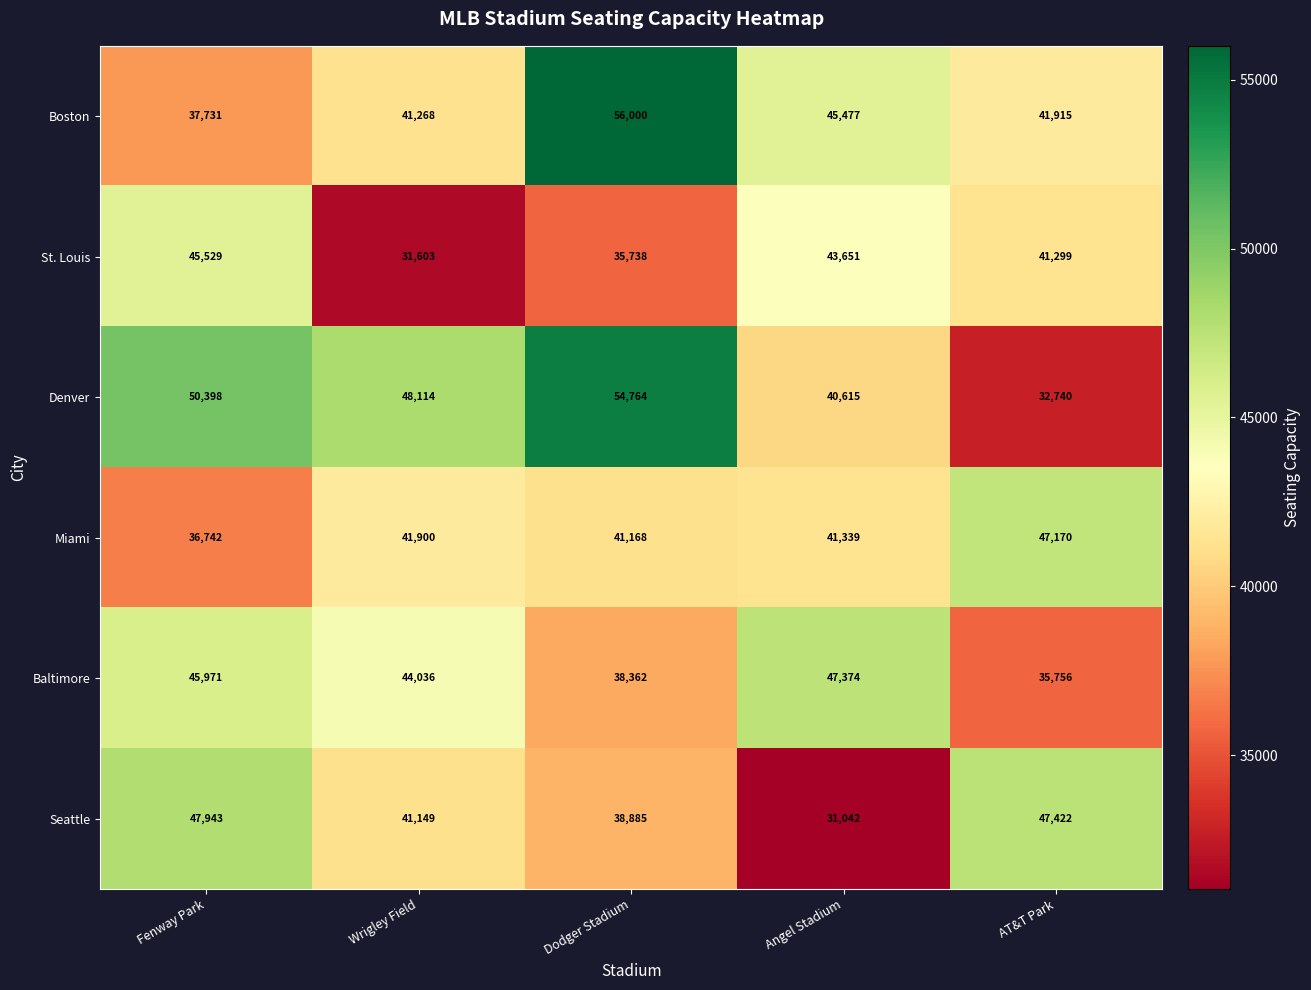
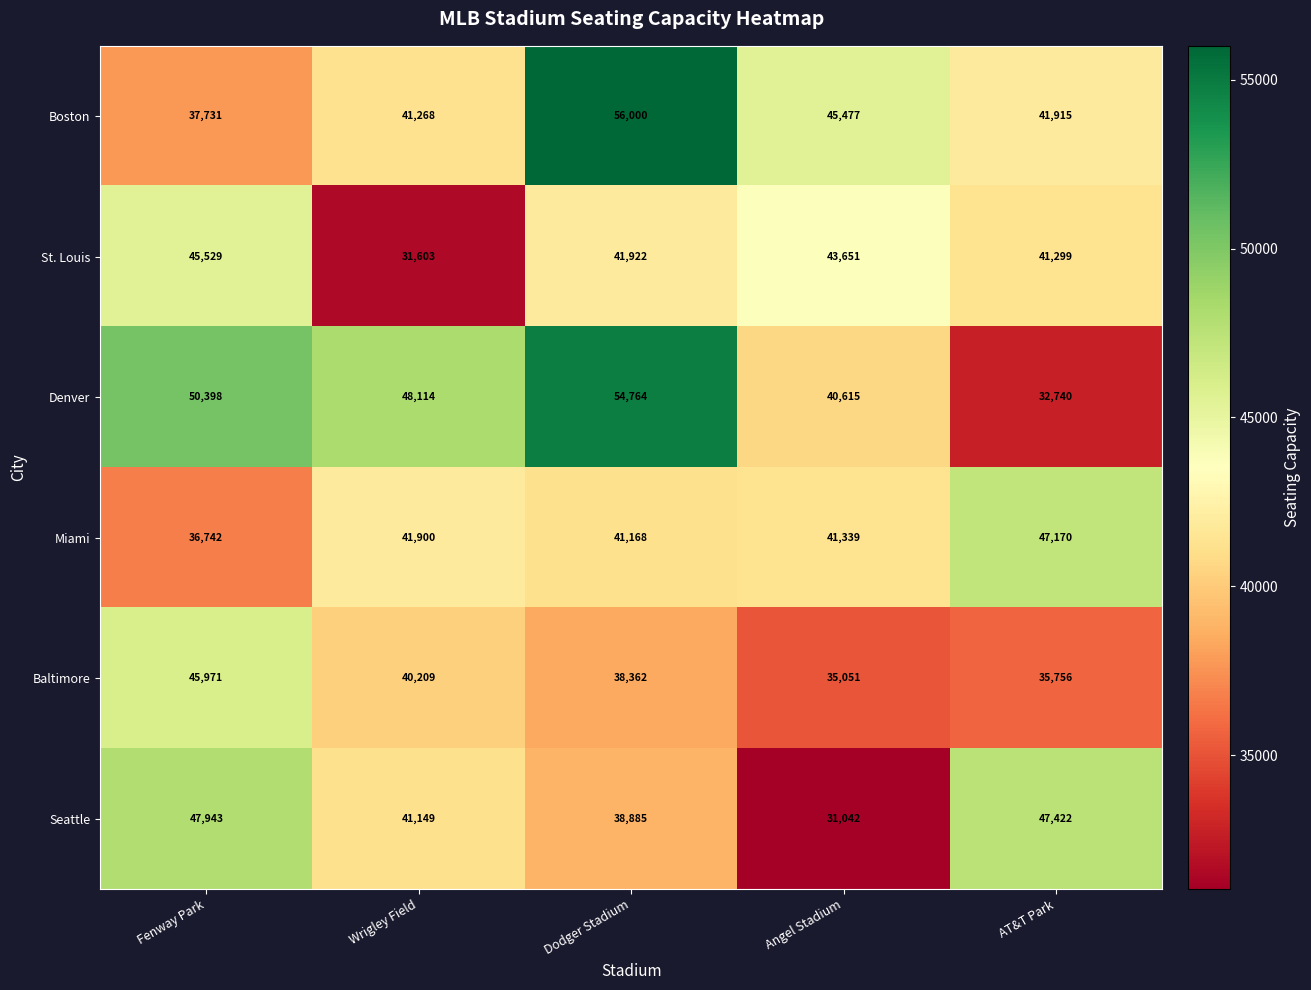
St. Louis, Dodger Stadium: 35,738 -> 41,922
Baltimore, Wrigley Field: 44,036 -> 40,209
Baltimore, Angel Stadium: 47,374 -> 35,051
